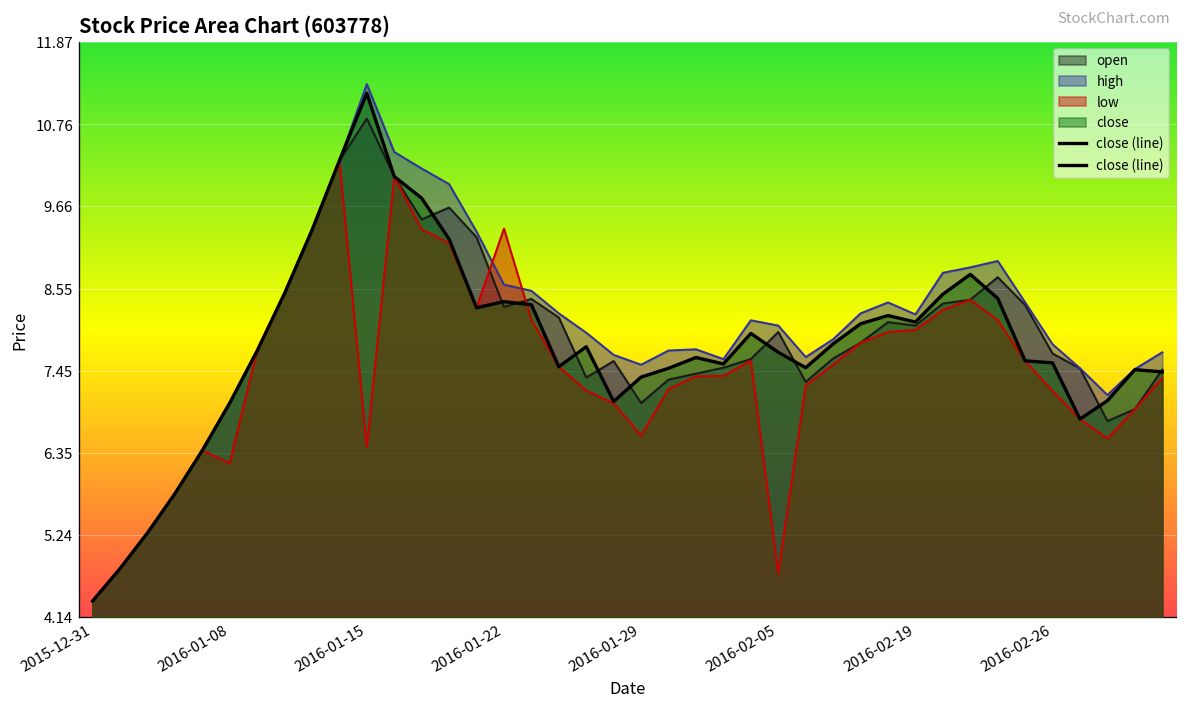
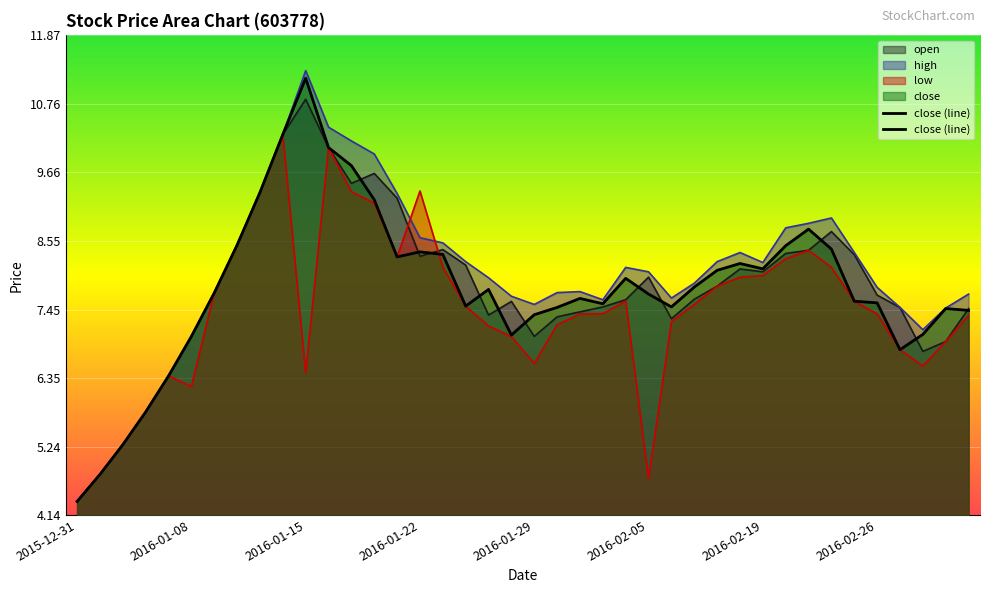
low, 2016-02-26: 7.2 -> 7.4
